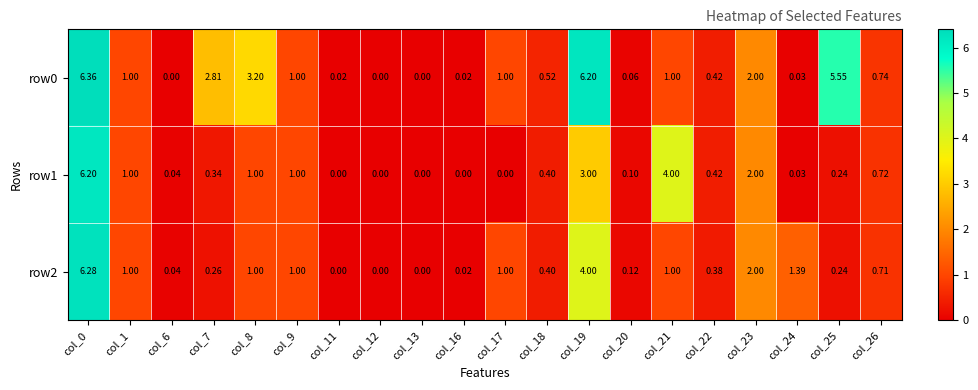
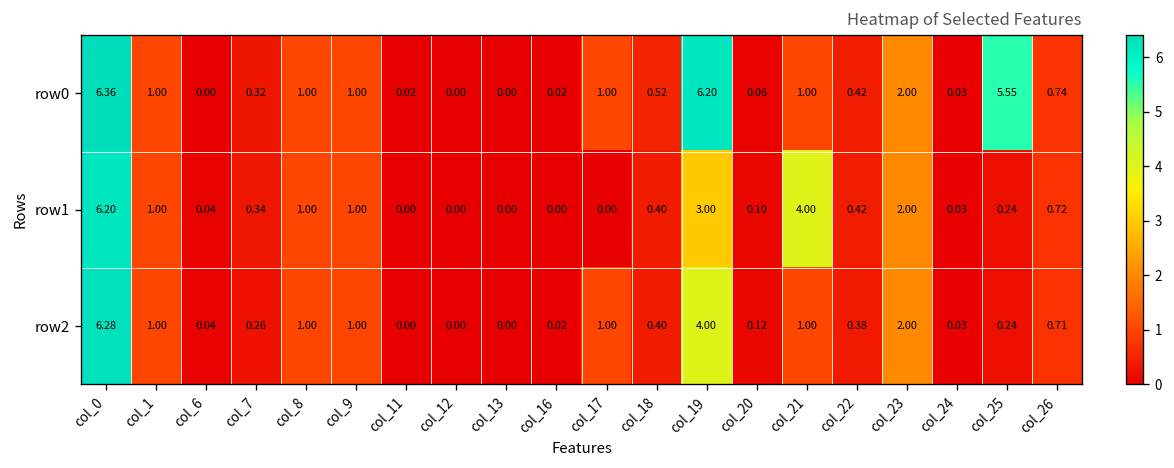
row0, col_7: 2.81 -> 0.32
row0, col_8: 3.20 -> 1.00
row2, col_24: 1.39 -> 0.03
